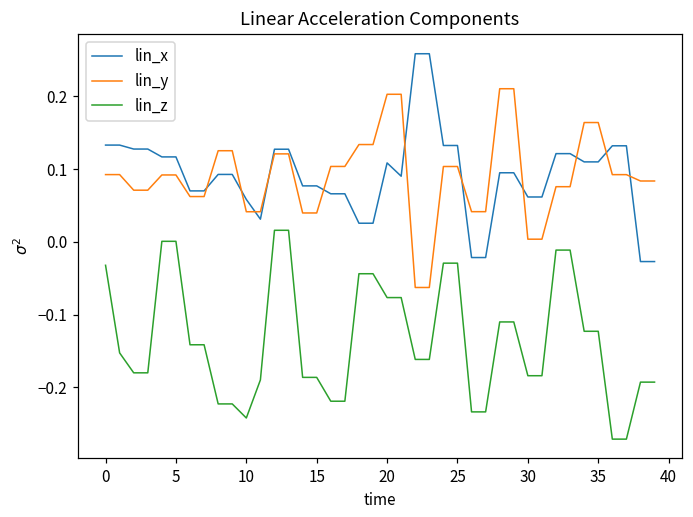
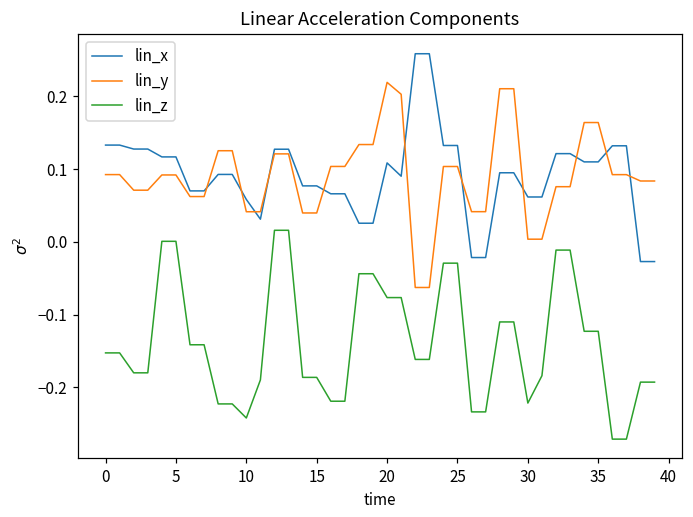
lin_z, 0: -0.03 -> -0.15
lin_y, 20: 0.20 -> 0.22
lin_z, 30: -0.18 -> -0.22
